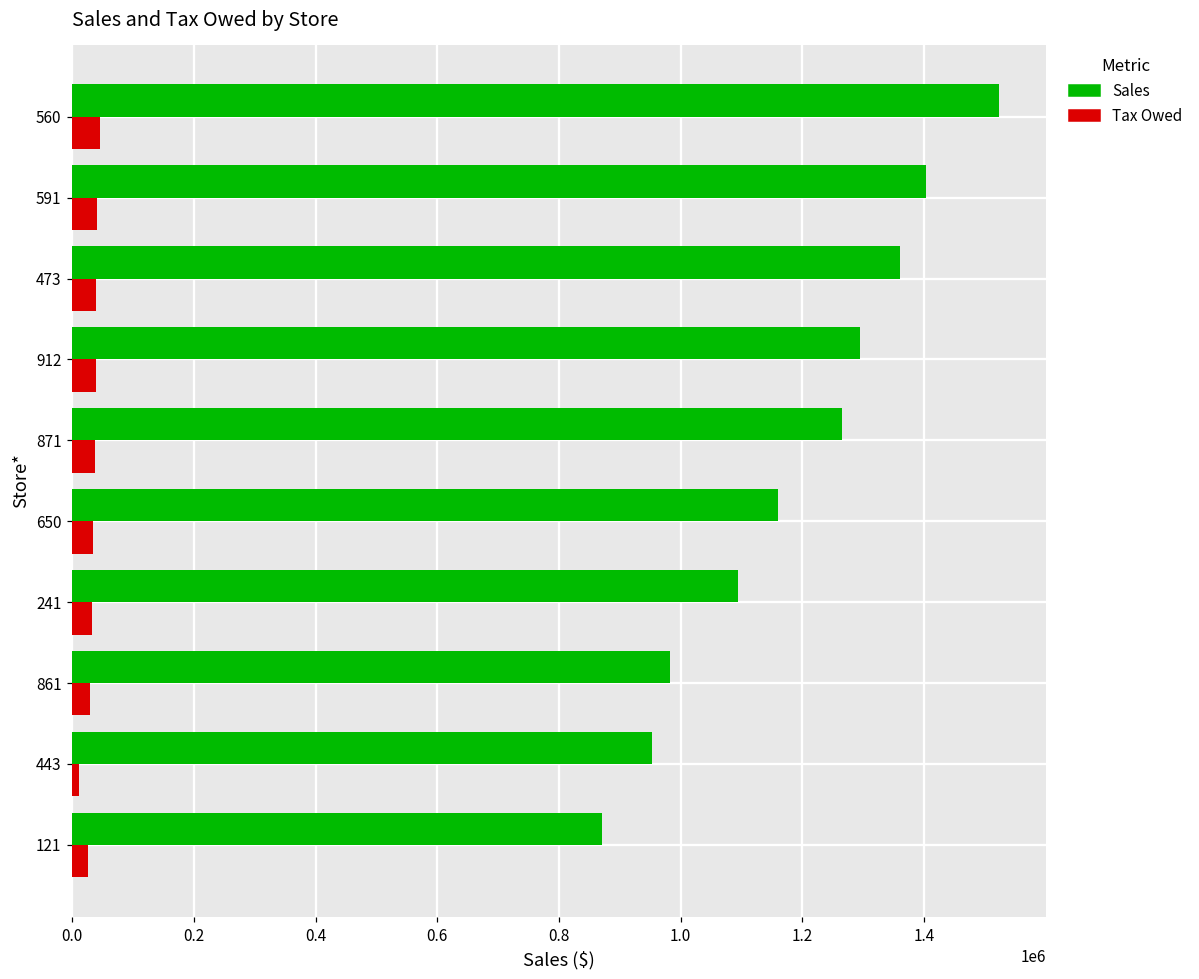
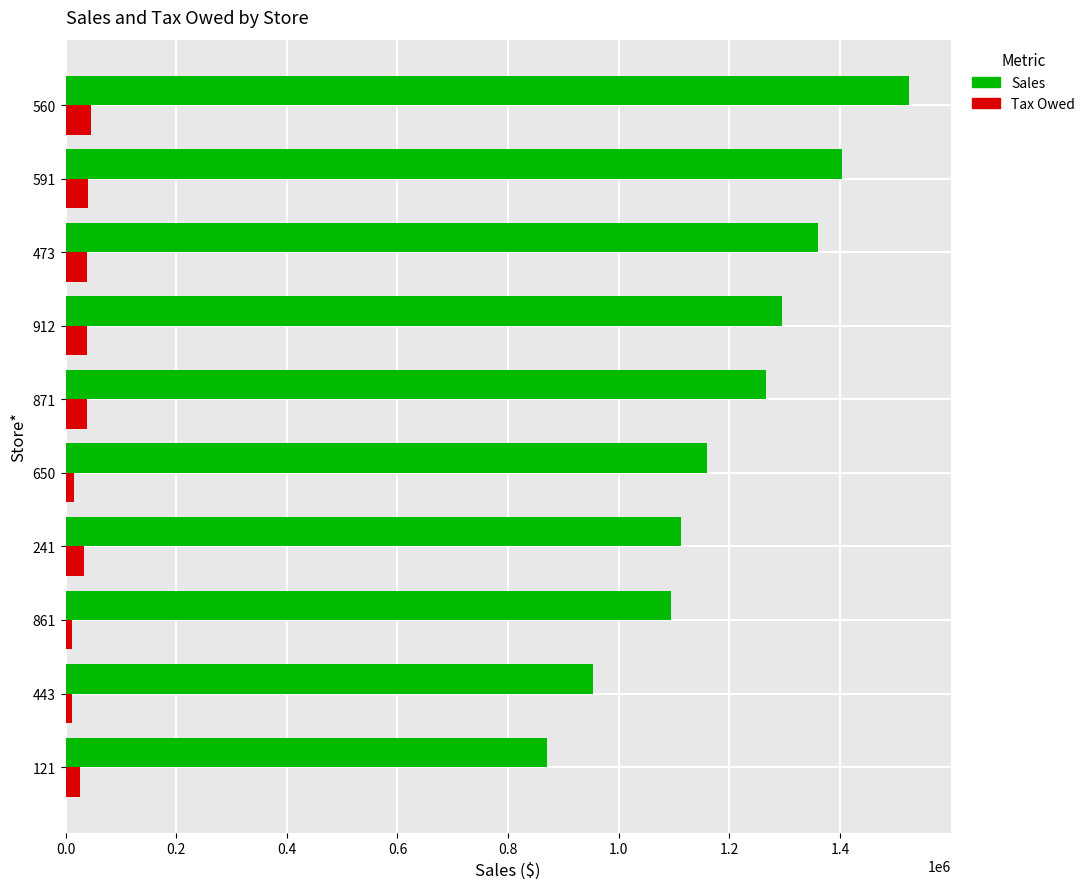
Tax Owed, 650: 30000 -> 20000
Sales, 241: 1090000 -> 1110000
Sales, 861: 980000 -> 1090000
Tax Owed, 861: 30000 -> 10000
